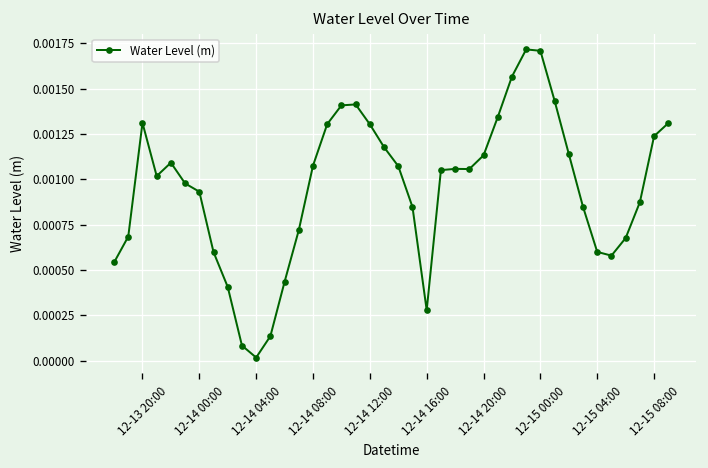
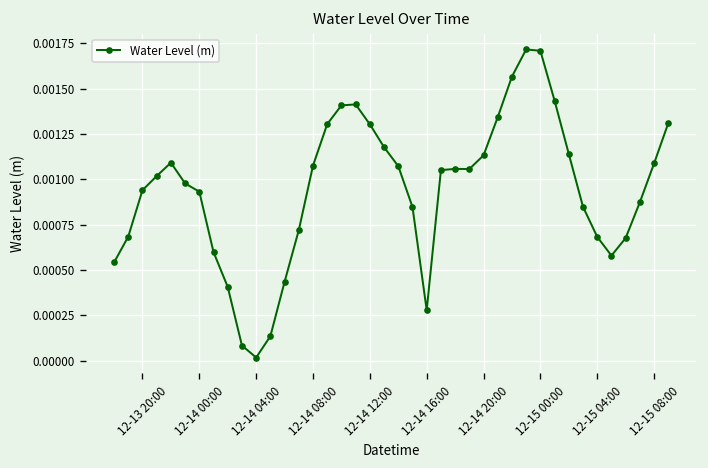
12-13 20:00: 0.00131 -> 0.00094
12-15 04:00: 0.00060 -> 0.00068
12-15 08:00: 0.00124 -> 0.00109
